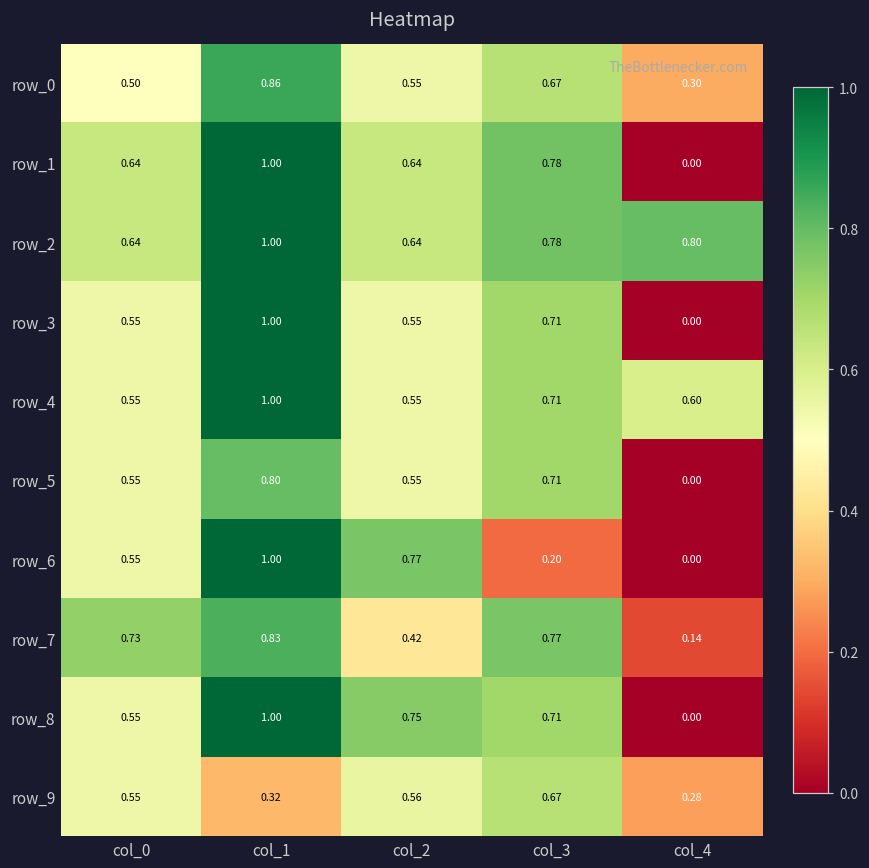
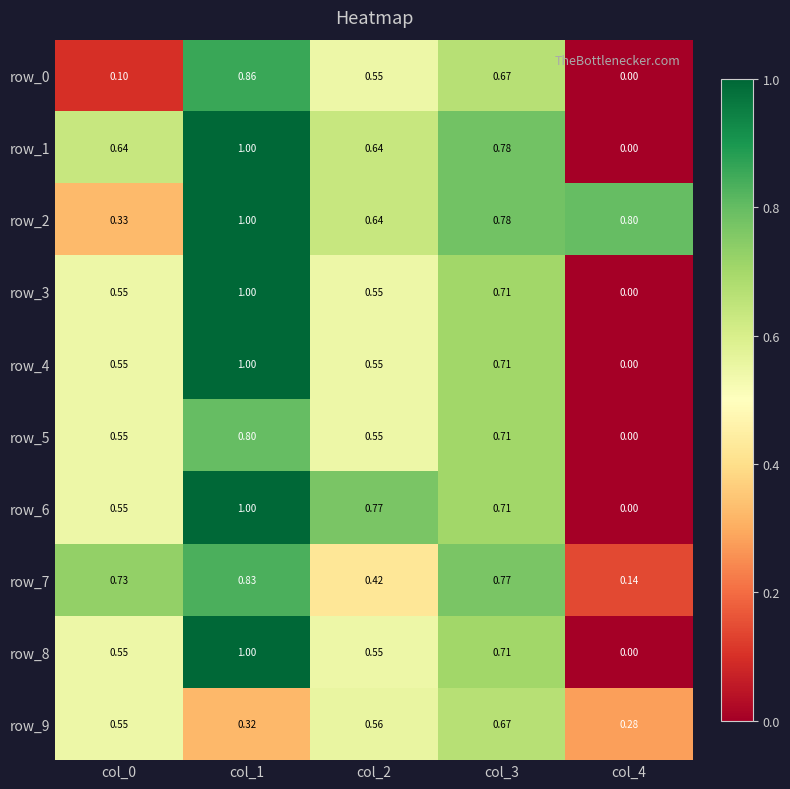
row_0, col_0: 0.50 -> 0.10
row_0, col_4: 0.30 -> 0.00
row_2, col_0: 0.64 -> 0.33
row_4, col_4: 0.60 -> 0.00
row_6, col_3: 0.20 -> 0.71
row_8, col_2: 0.75 -> 0.55
